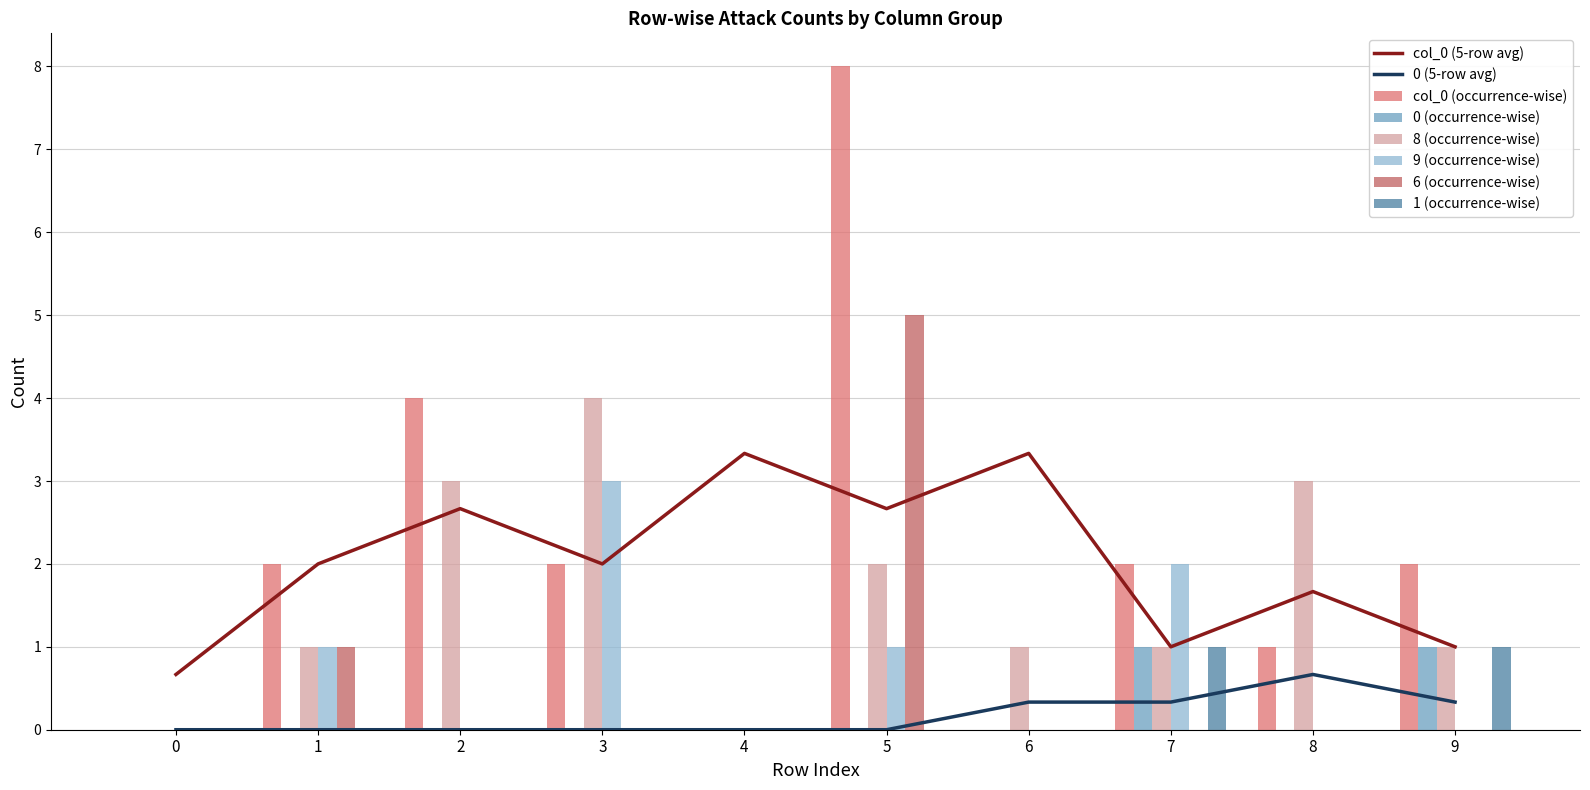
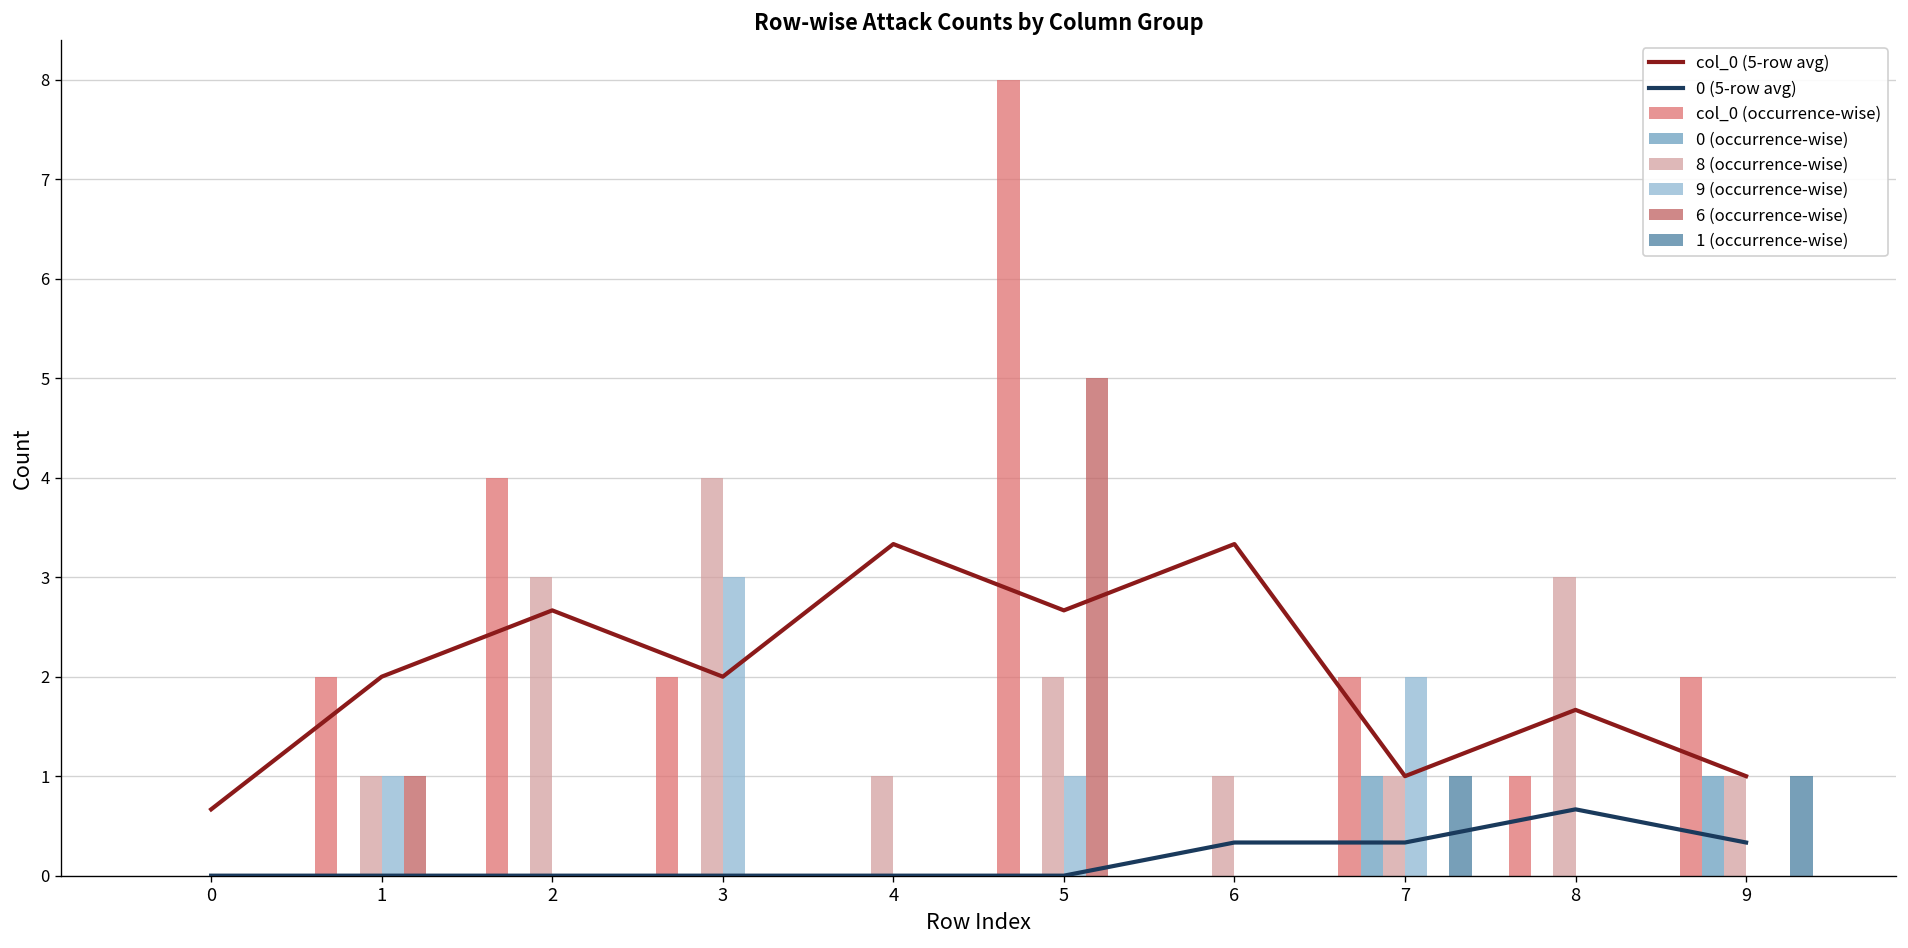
8 (occurrence-wise), 4: 0 -> 1
